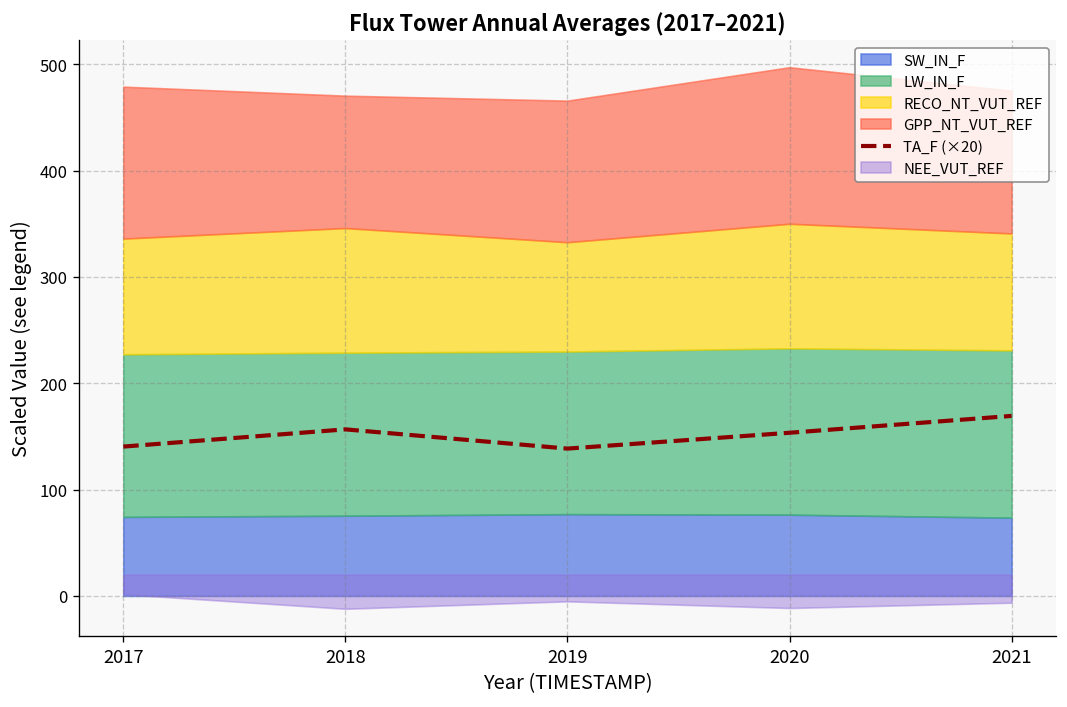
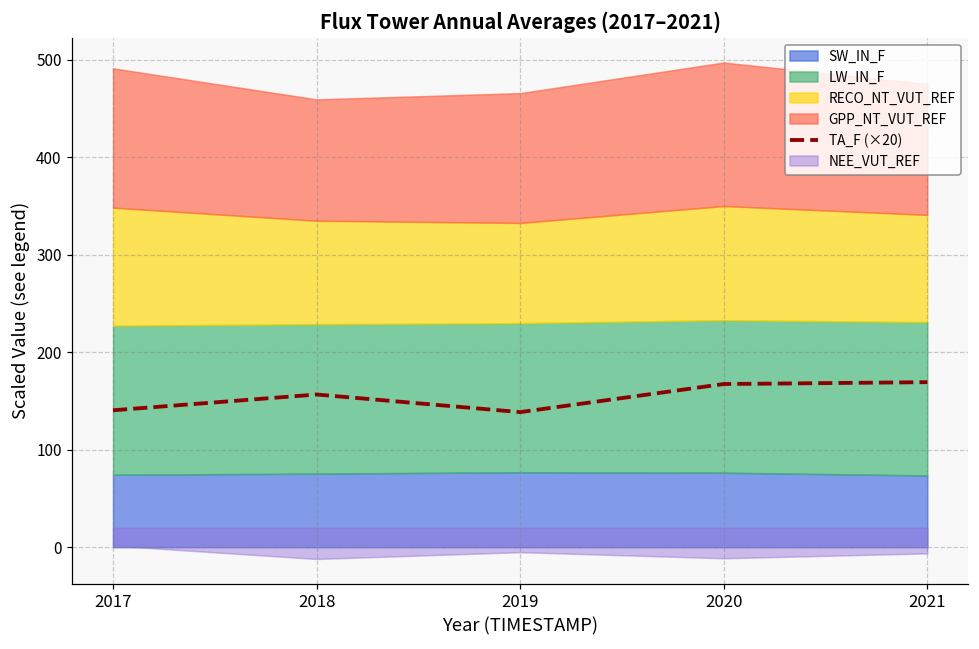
RECO_NT_VUT_REF, 2017: 110 -> 120
RECO_NT_VUT_REF, 2018: 120 -> 110
TA_F (×20), 2020: 150 -> 170
